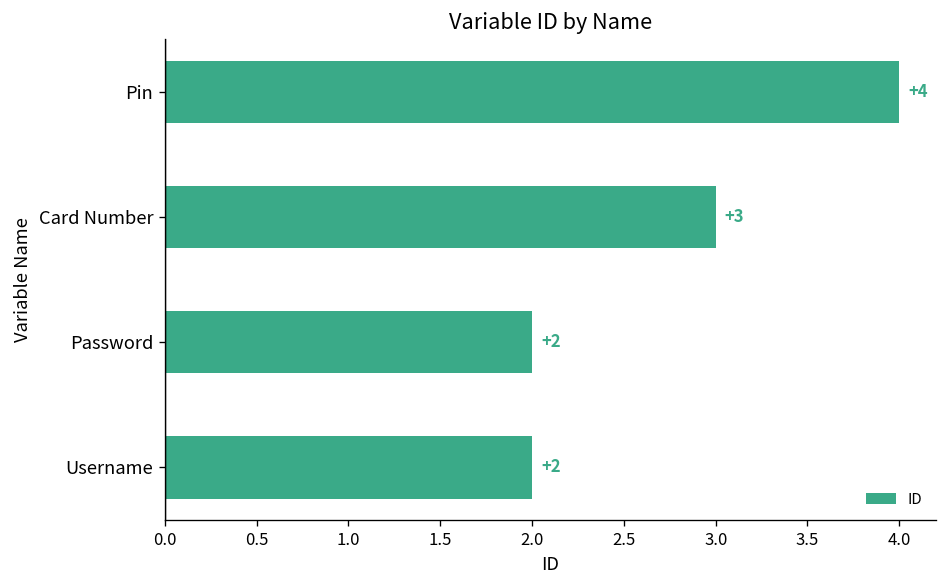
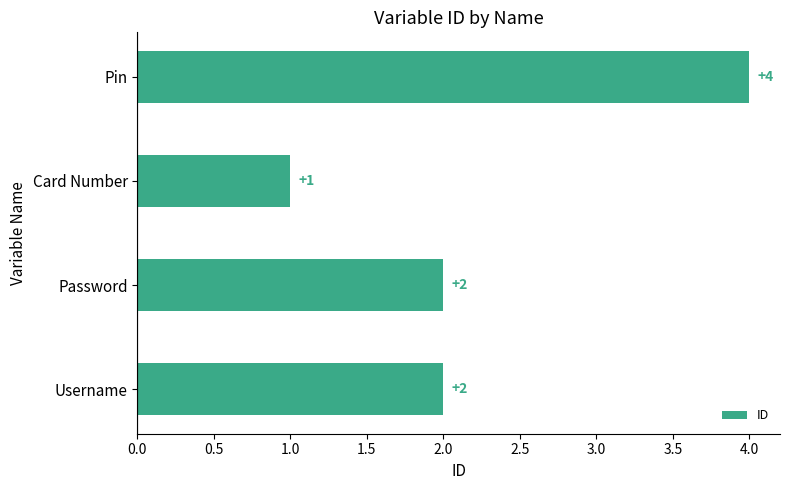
Card Number: +3 -> +1
